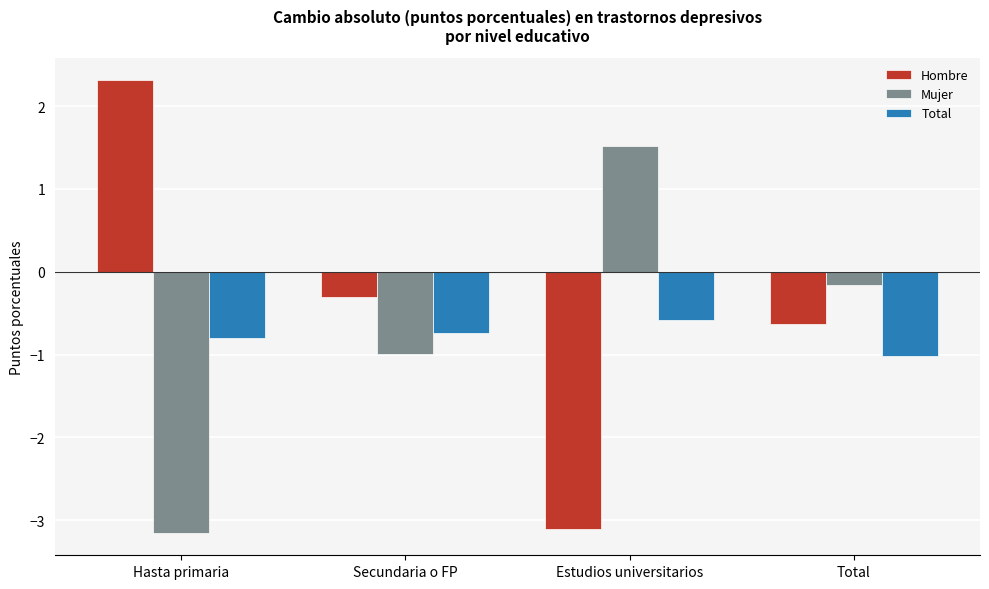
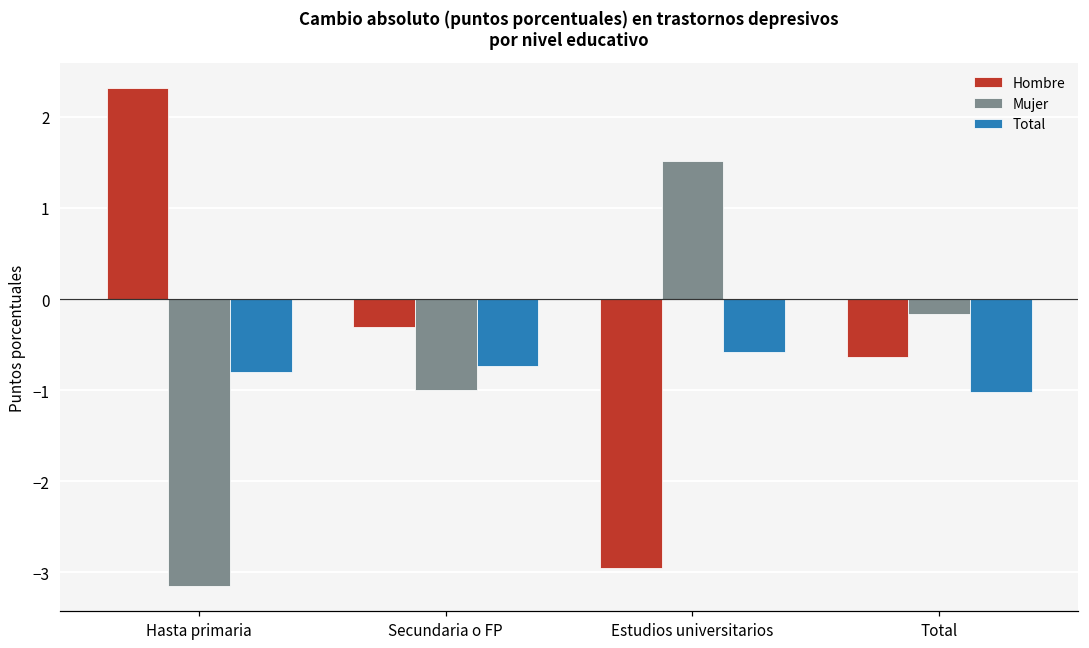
Hombre, Estudios universitarios: -3.1 -> -3.0
